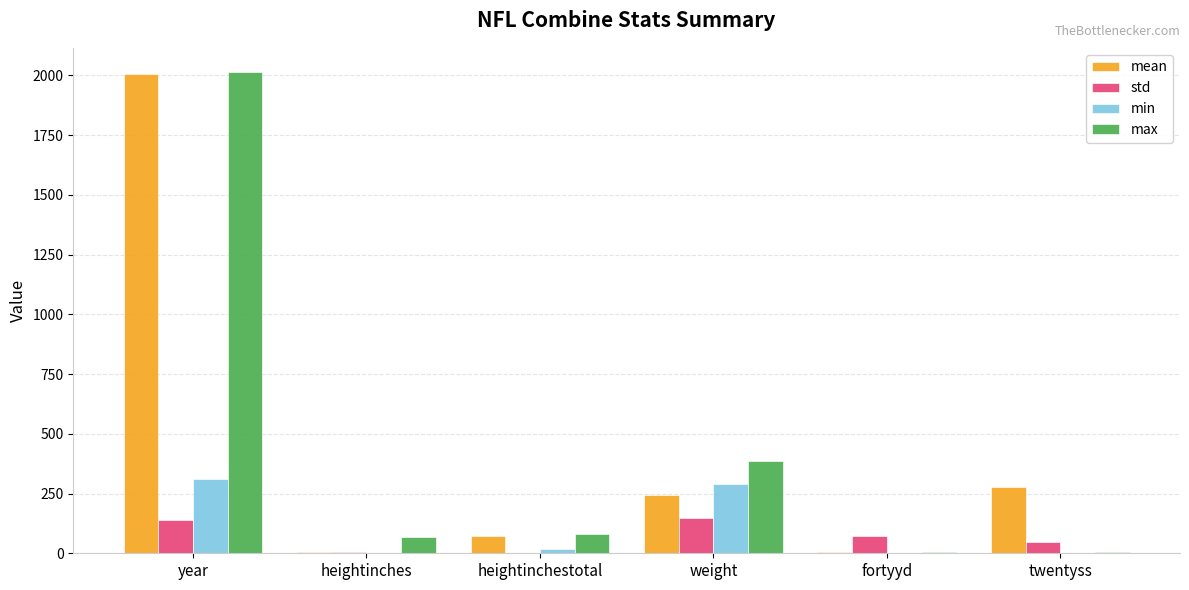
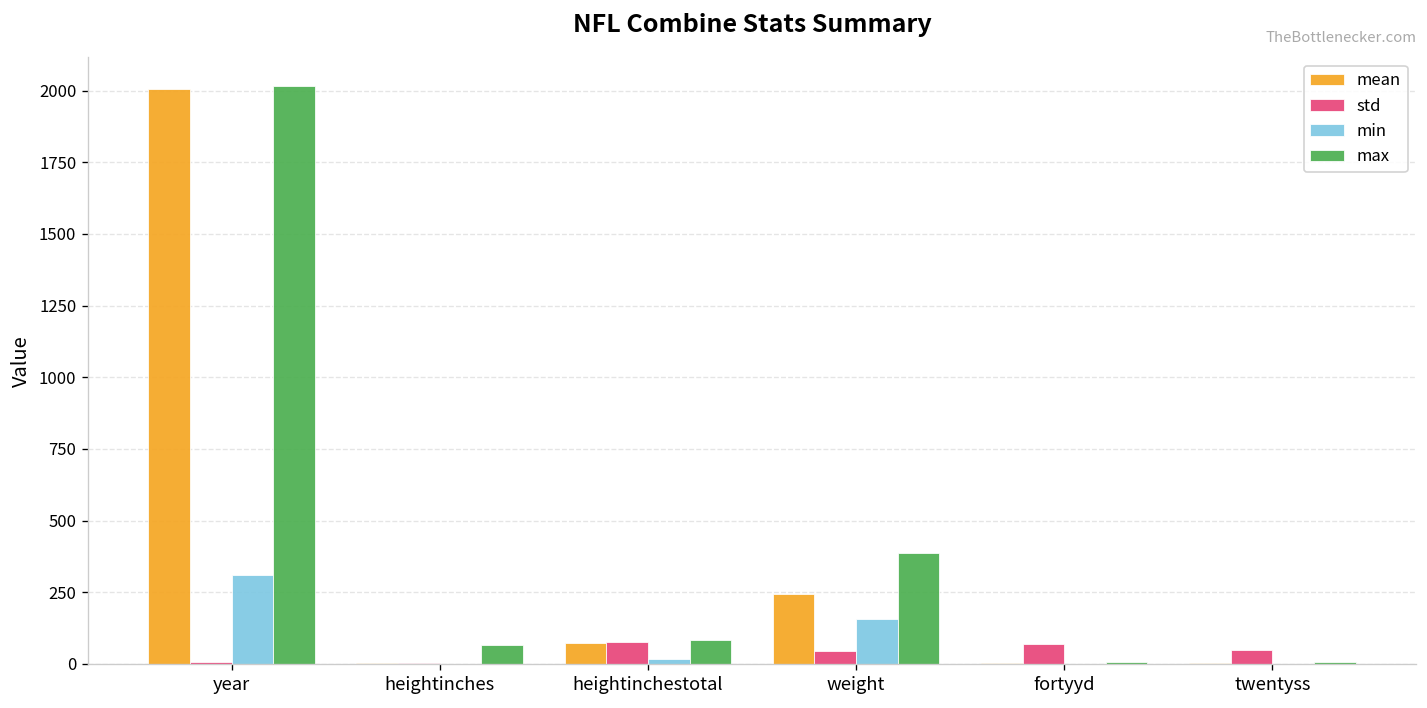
std, year: 140 -> 10
std, heightinchestotal: 0 -> 80
std, weight: 150 -> 50
min, weight: 290 -> 160
mean, twentyss: 280 -> 0
